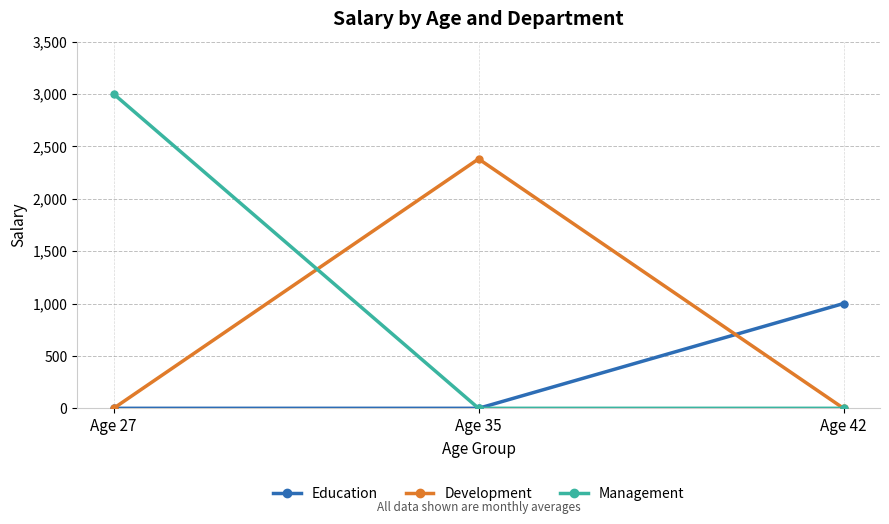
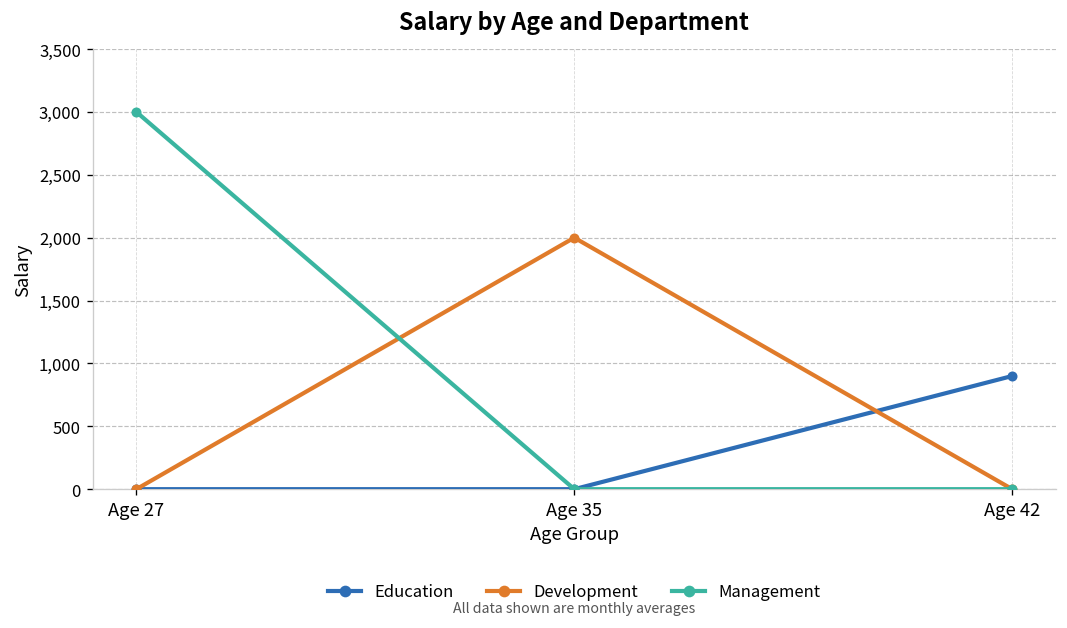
Development, Age 35: 2,380 -> 2,000
Education, Age 42: 1,000 -> 900
